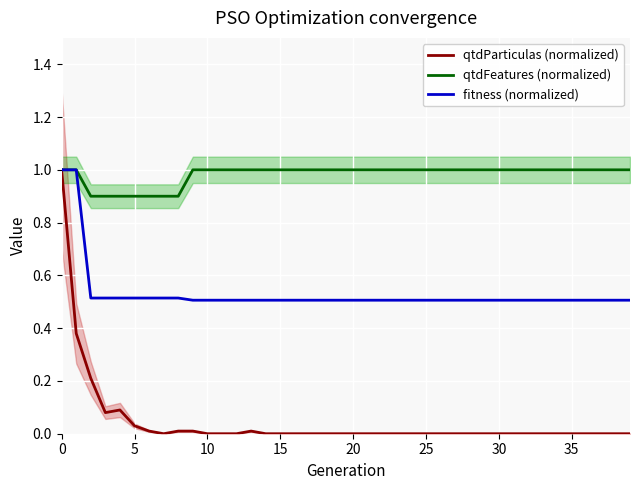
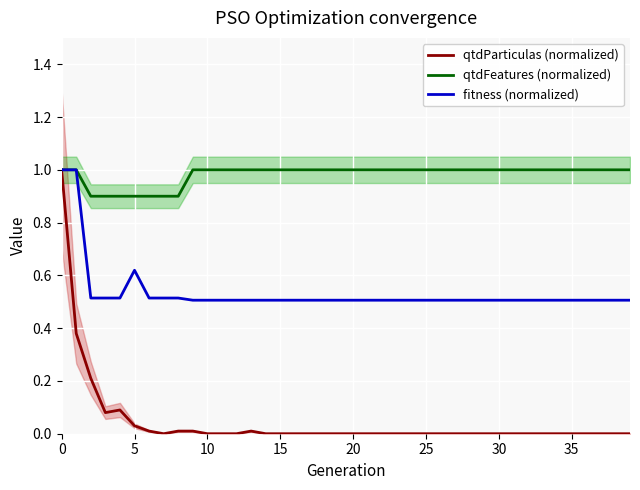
fitness (normalized), 5: 0.51 -> 0.62
